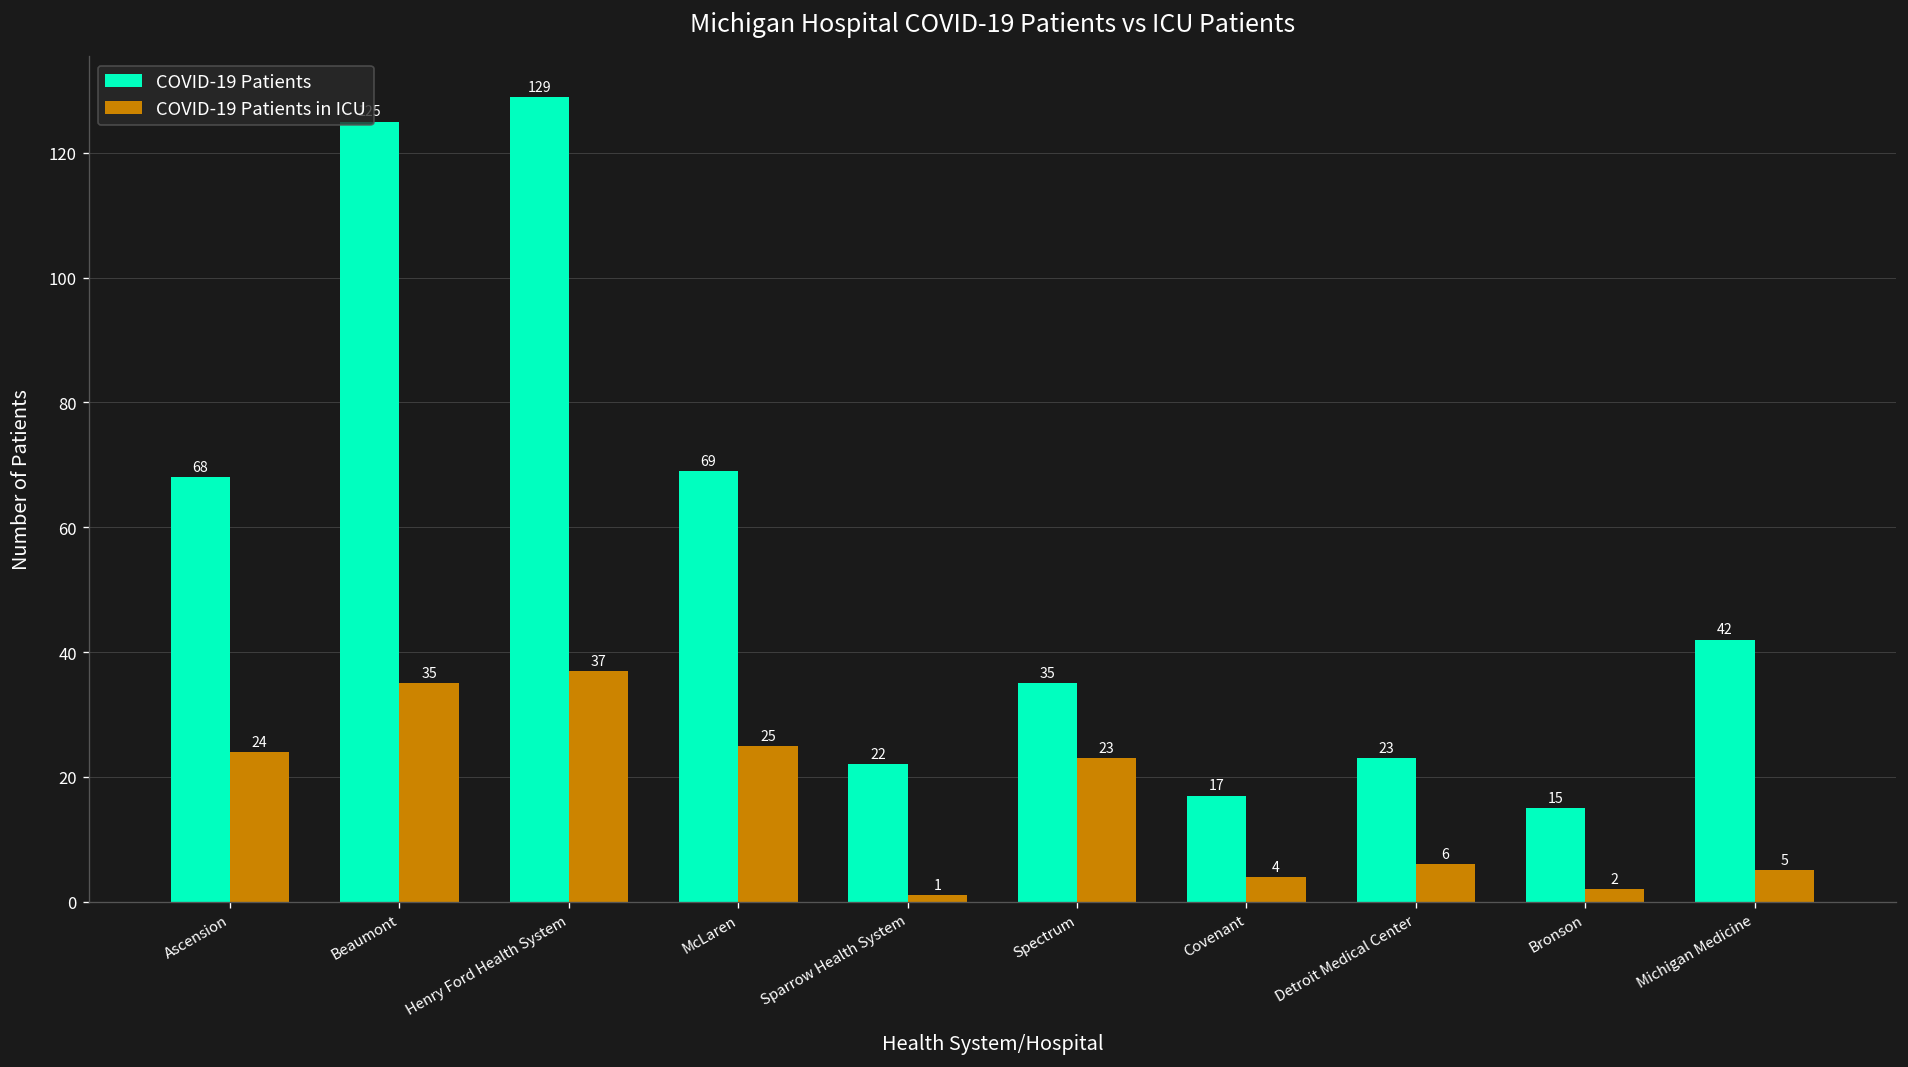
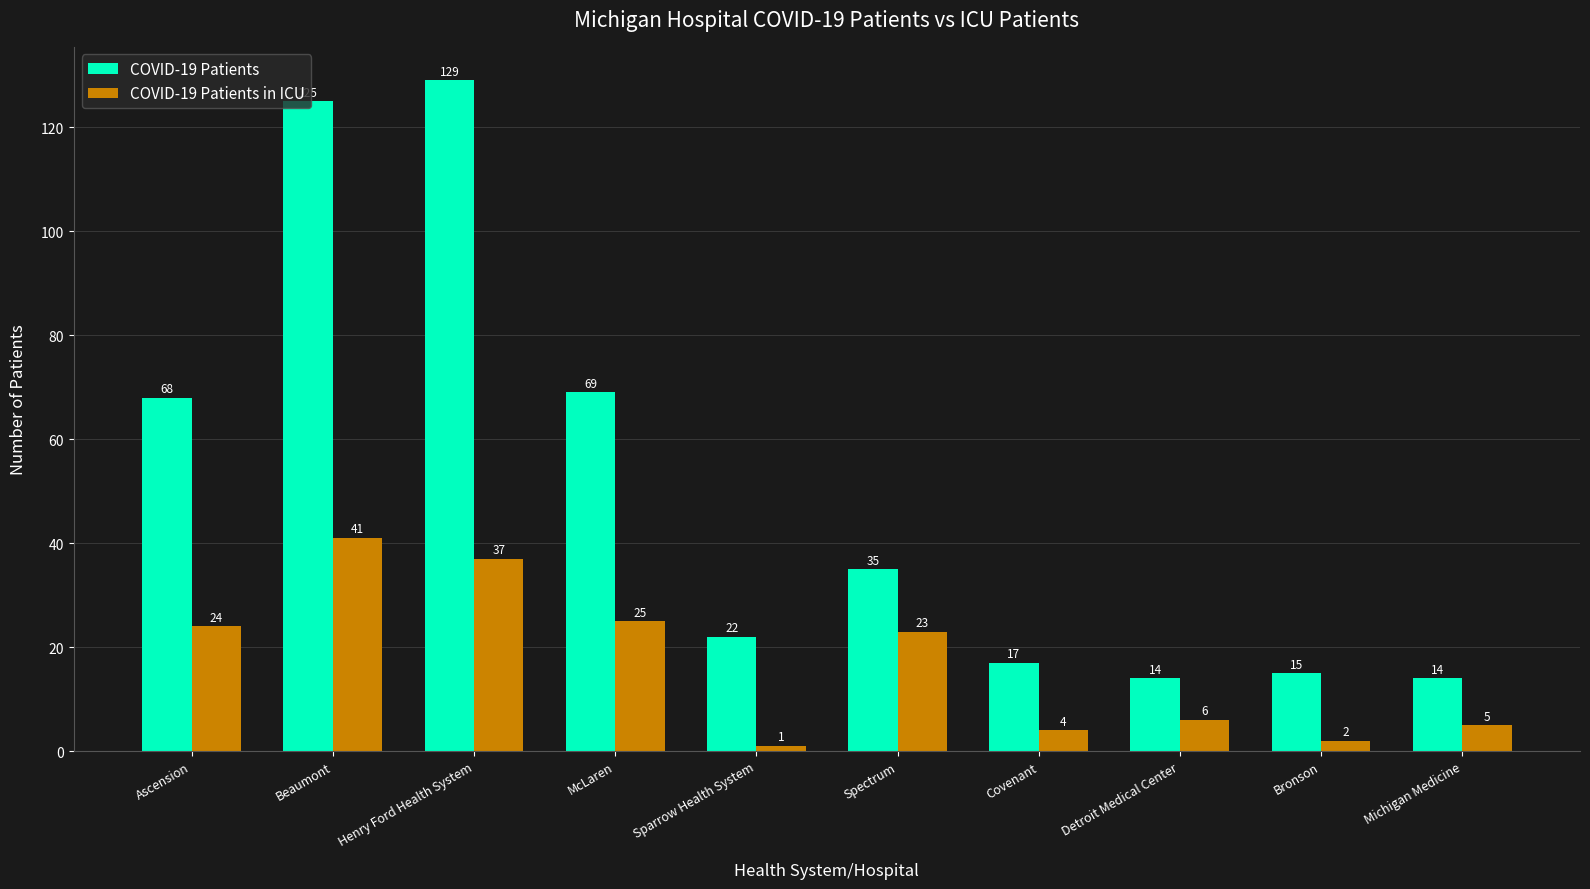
COVID-19 Patients in ICU, Beaumont: 35 -> 41
COVID-19 Patients, Detroit Medical Center: 23 -> 14
COVID-19 Patients, Michigan Medicine: 42 -> 14
